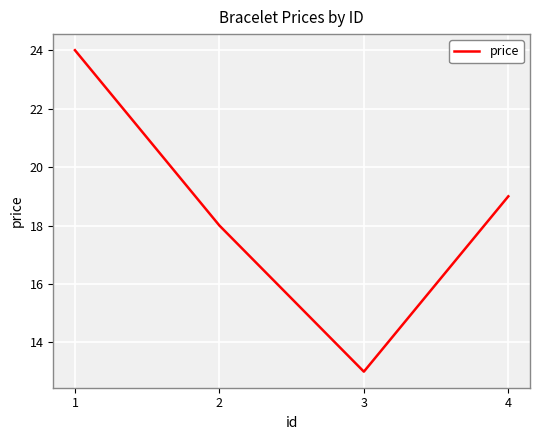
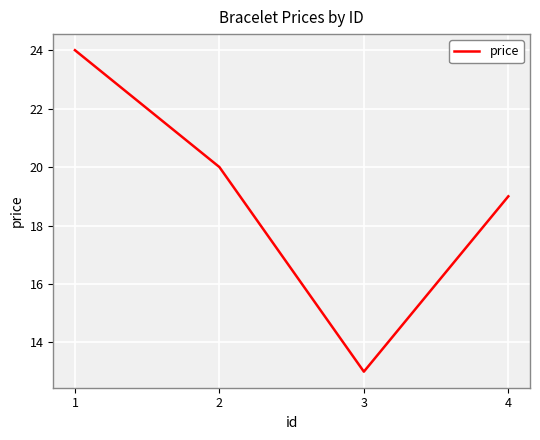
2: 18 -> 20
